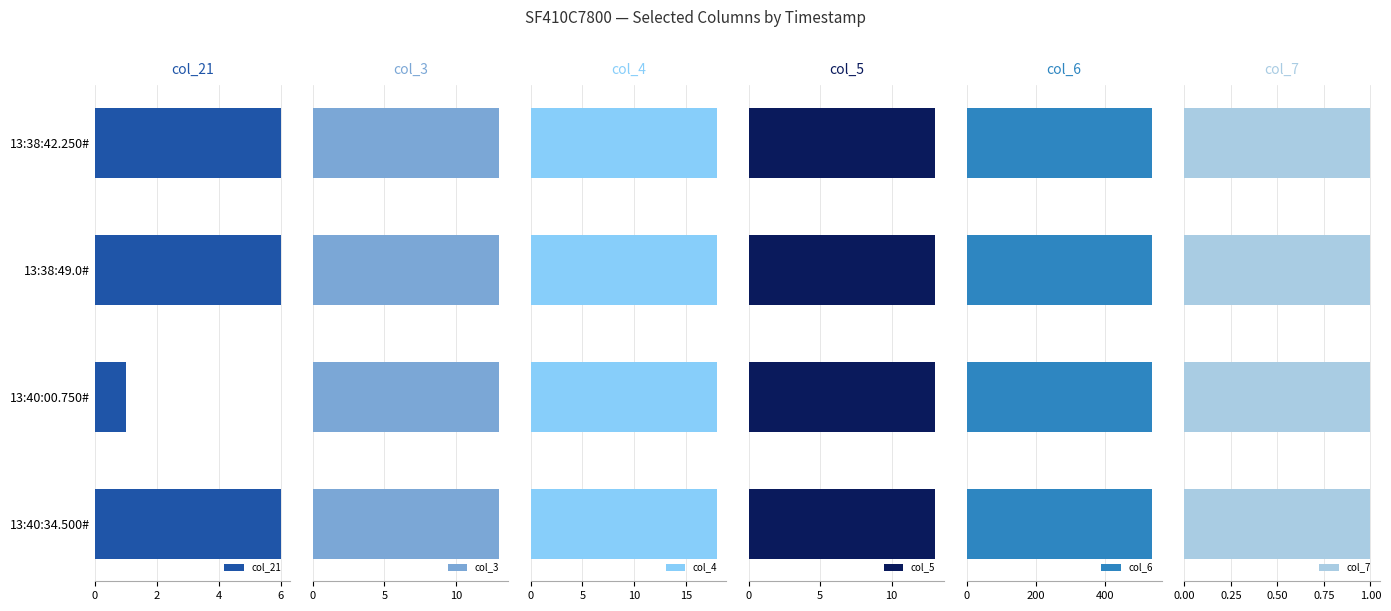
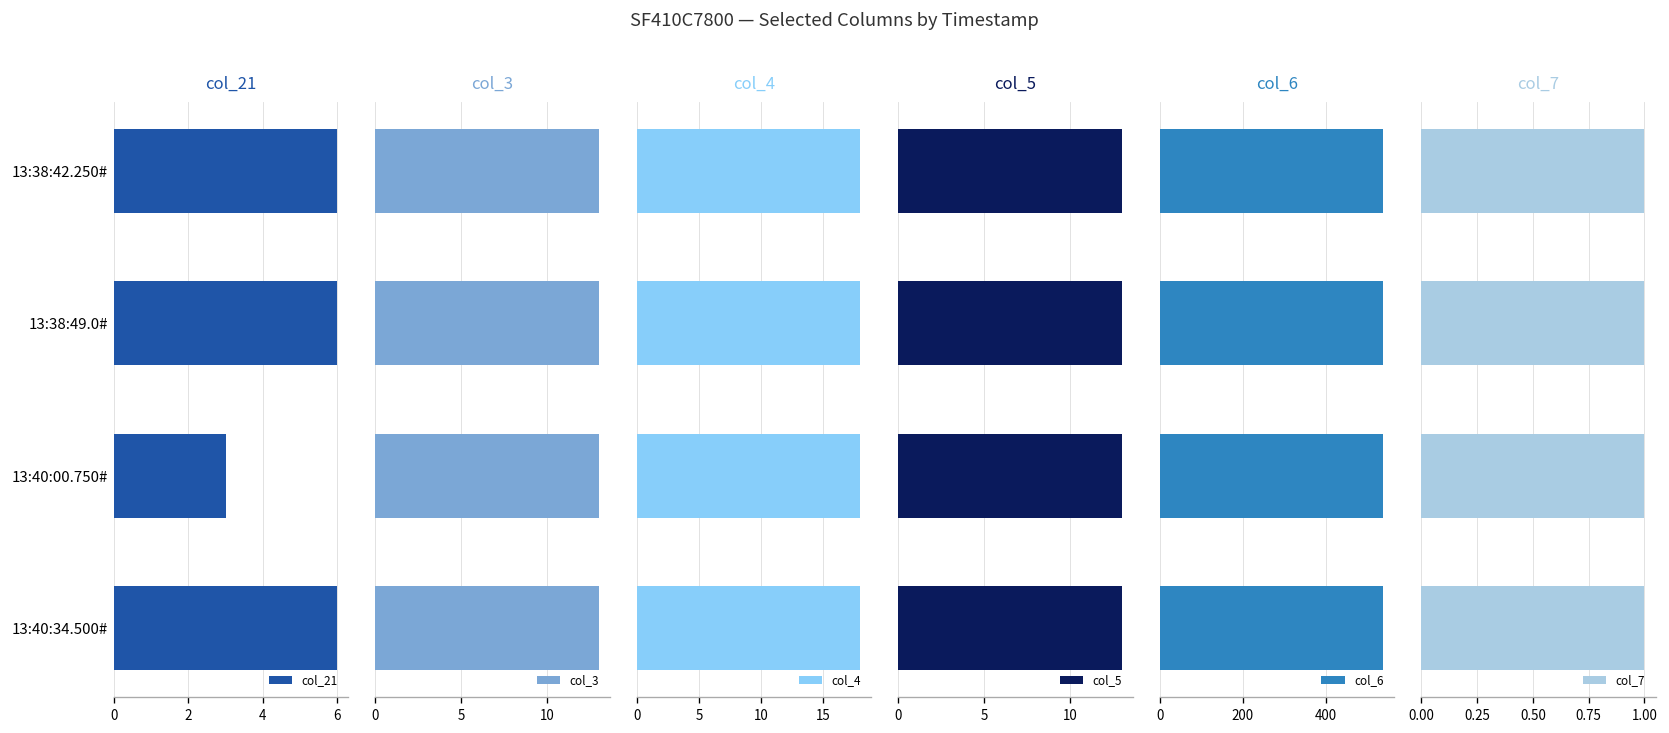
col_21, 13:40:00.750#: 1 -> 3
